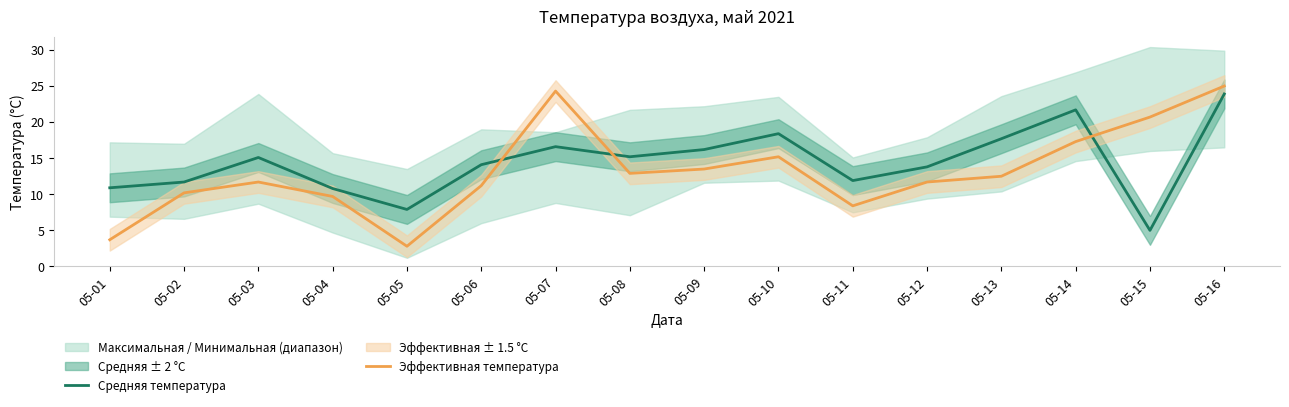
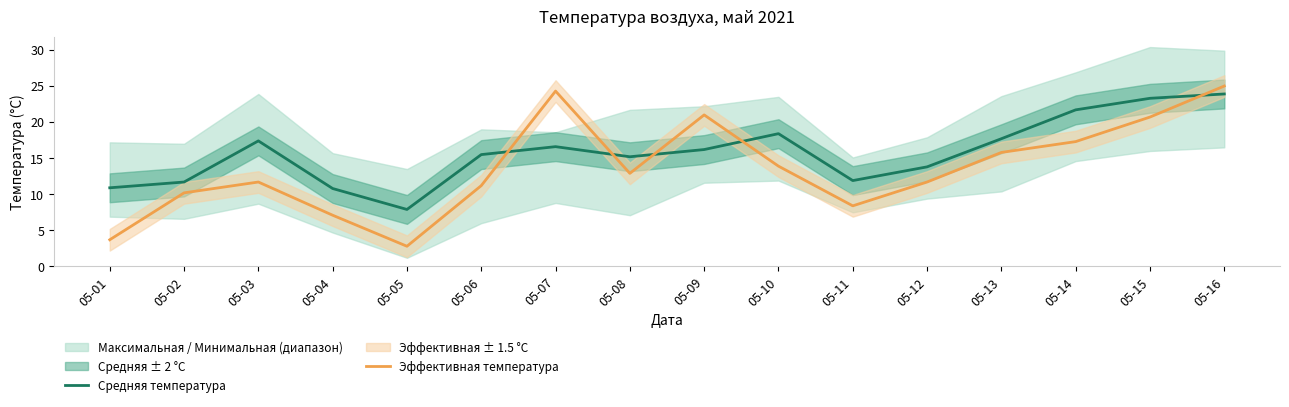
Средняя температура, 05-03: 15 -> 17
Эффективная температура, 05-04: 10 -> 7
Средняя температура, 05-06: 14 -> 16
Эффективная температура, 05-09: 14 -> 21
Эффективная температура, 05-10: 15 -> 14
Эффективная температура, 05-13: 13 -> 16
Средняя температура, 05-15: 5 -> 23
